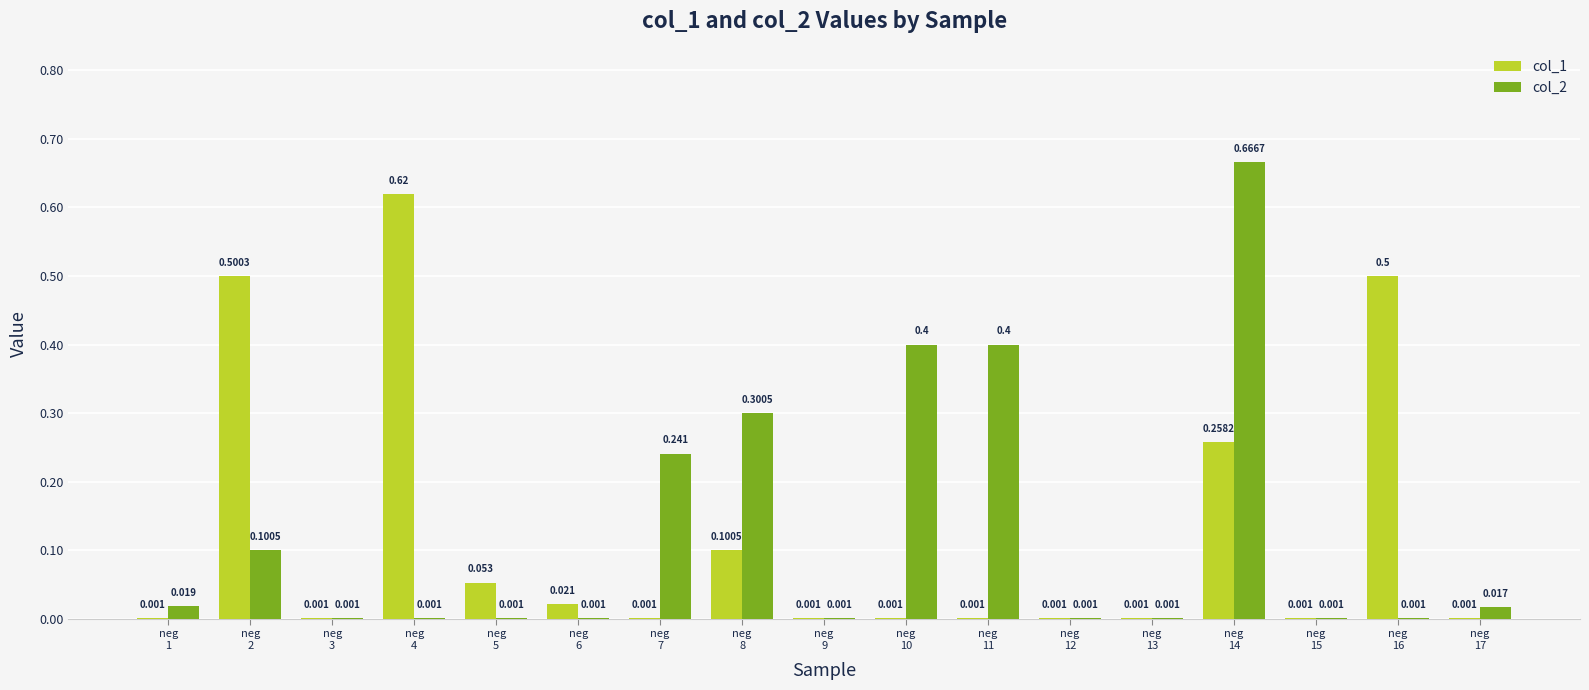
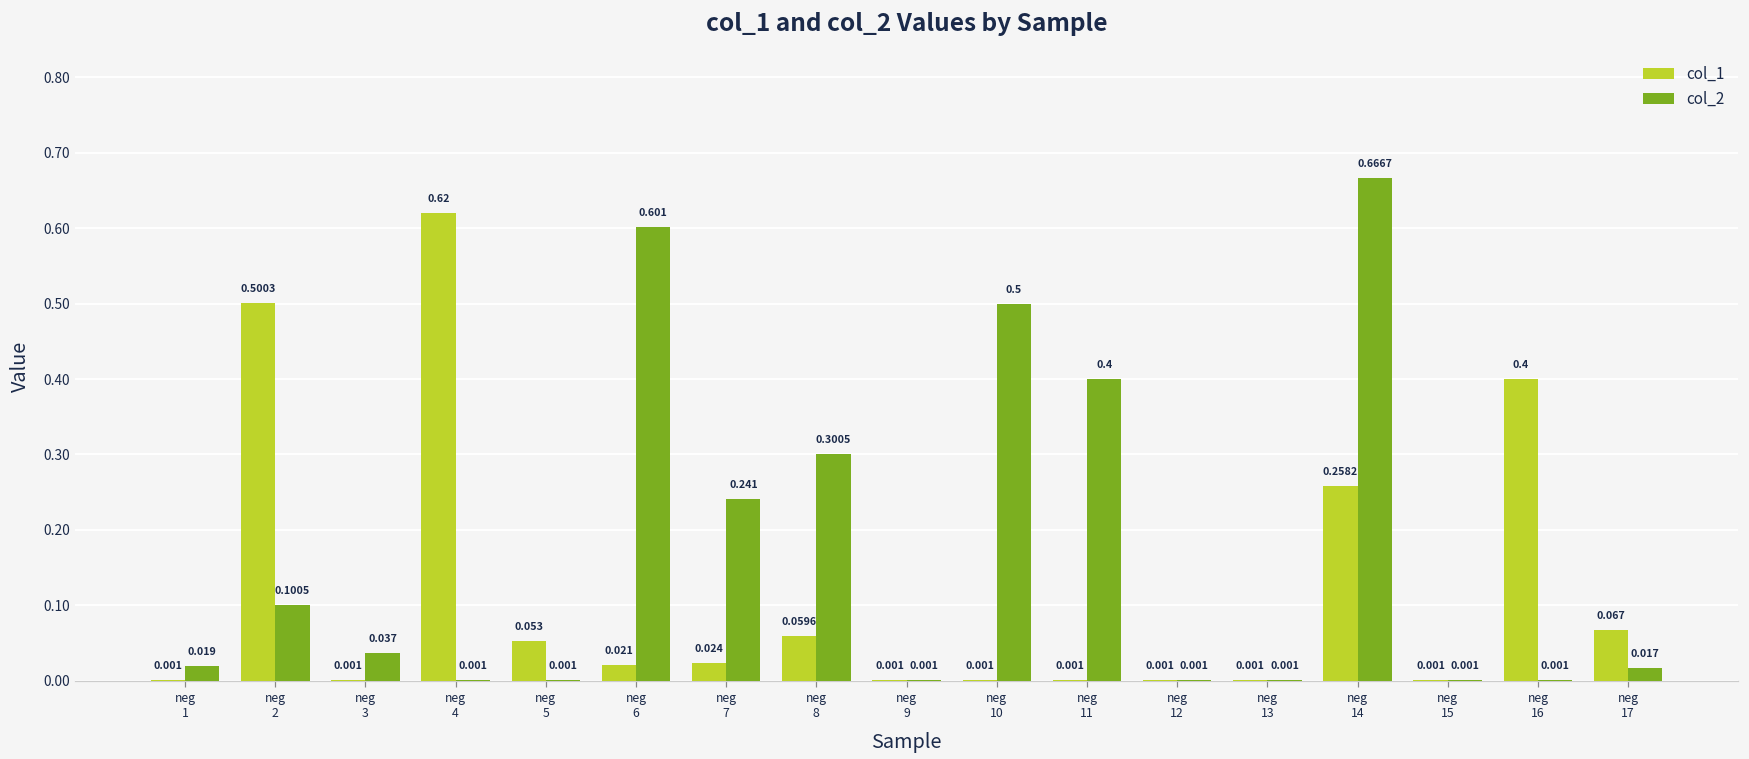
col_2, neg 3: 0.001 -> 0.037
col_2, neg 6: 0.001 -> 0.601
col_1, neg 7: 0.001 -> 0.024
col_1, neg 8: 0.1005 -> 0.0596
col_2, neg 10: 0.4 -> 0.5
col_1, neg 16: 0.5 -> 0.4
col_1, neg 17: 0.001 -> 0.067
